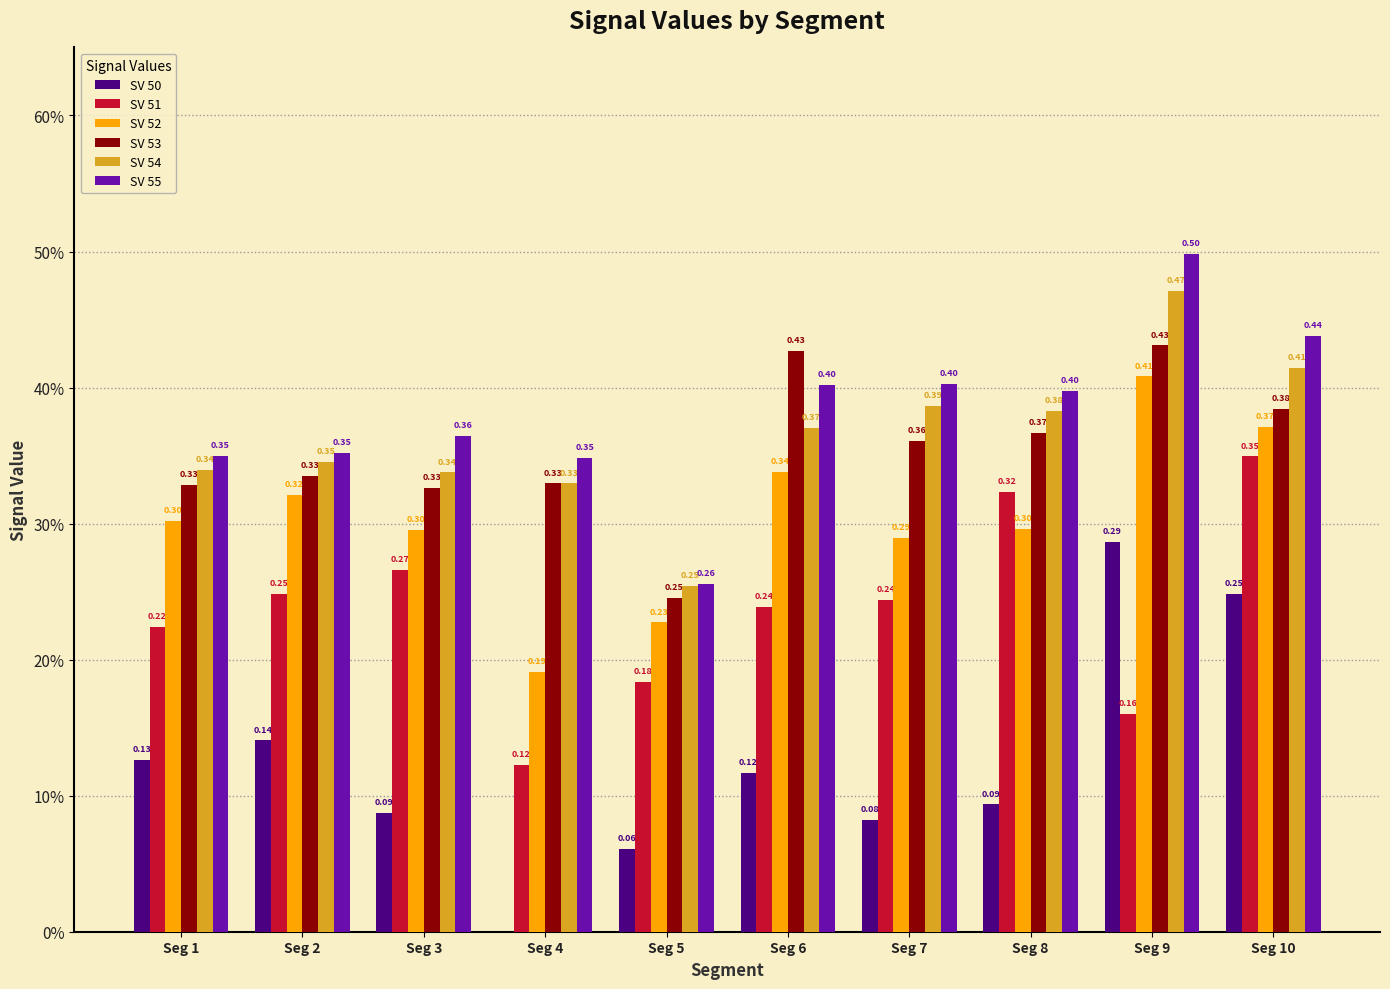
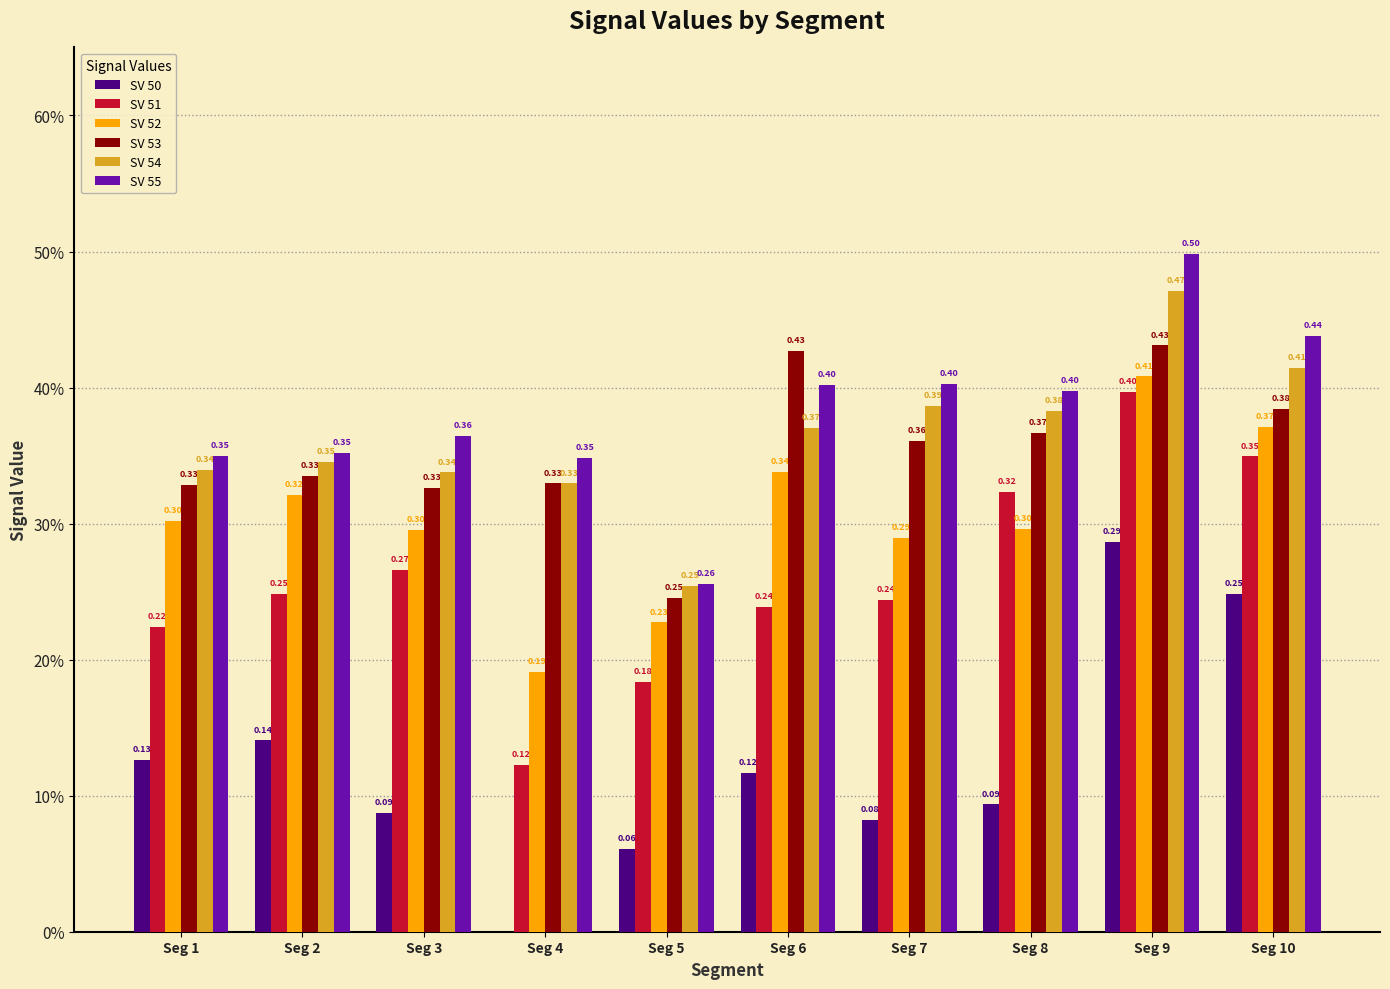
SV 51, Seg 9: 0.16 -> 0.40
